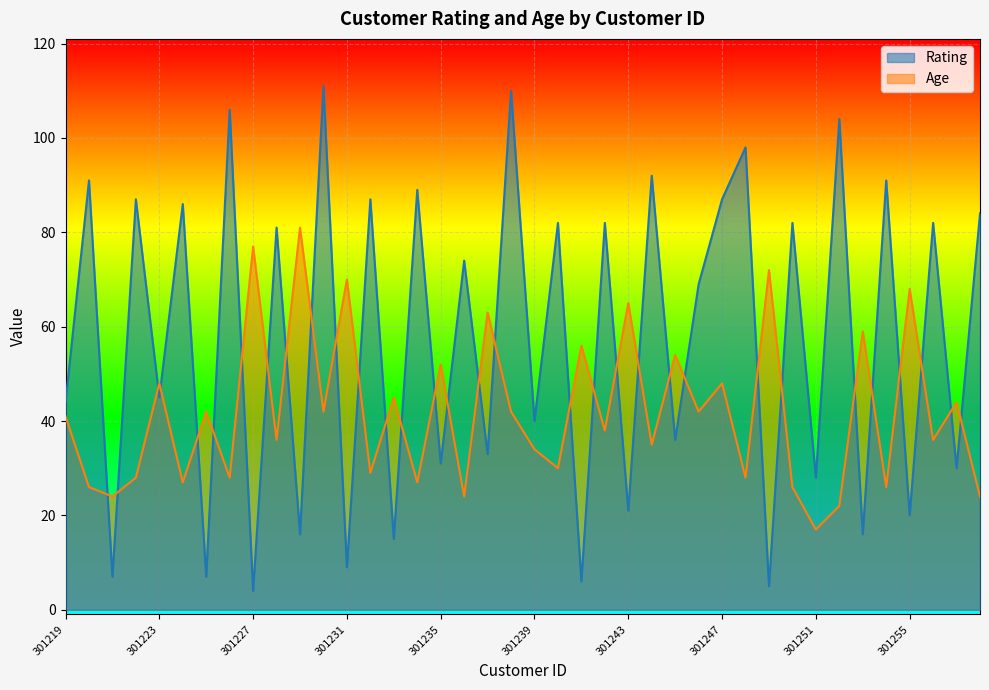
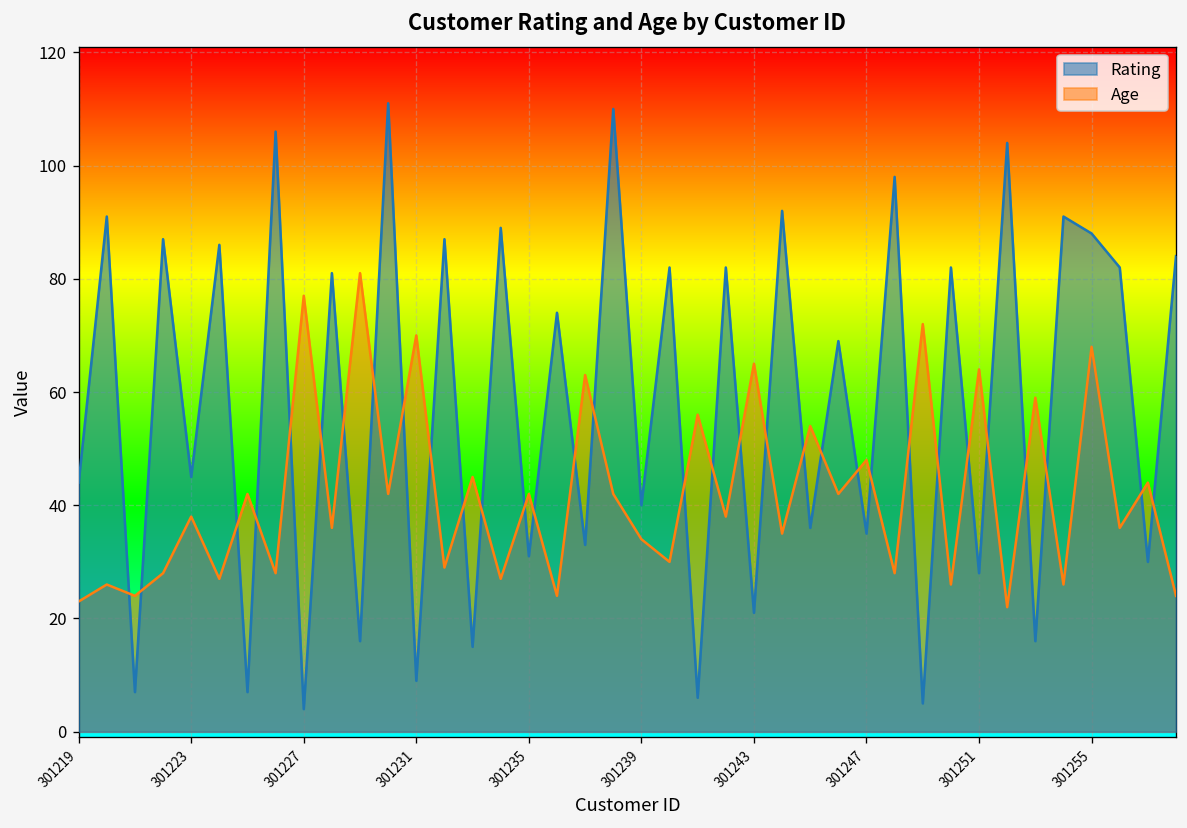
Age, 301219: 41 -> 23
Age, 301223: 48 -> 38
Age, 301235: 52 -> 42
Rating, 301247: 87 -> 35
Age, 301251: 17 -> 64
Rating, 301255: 20 -> 88
